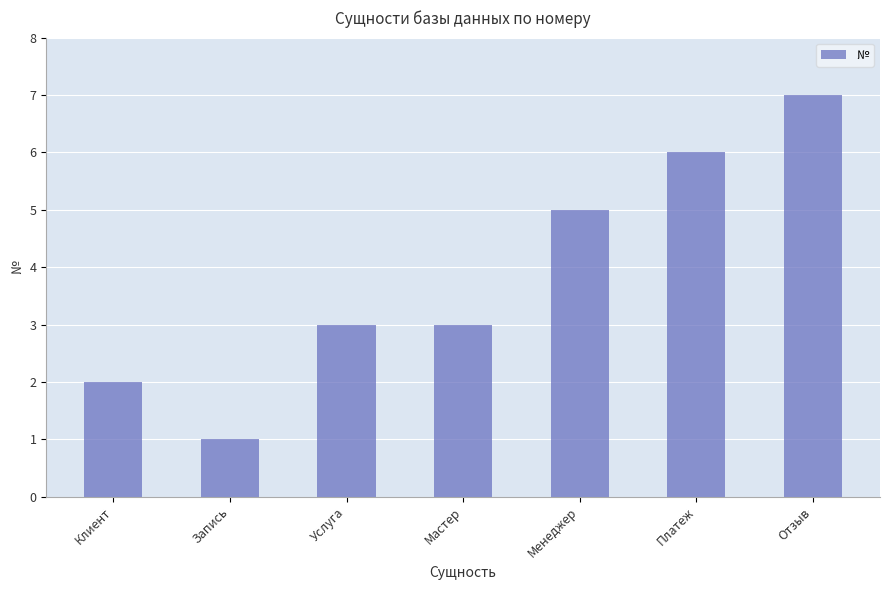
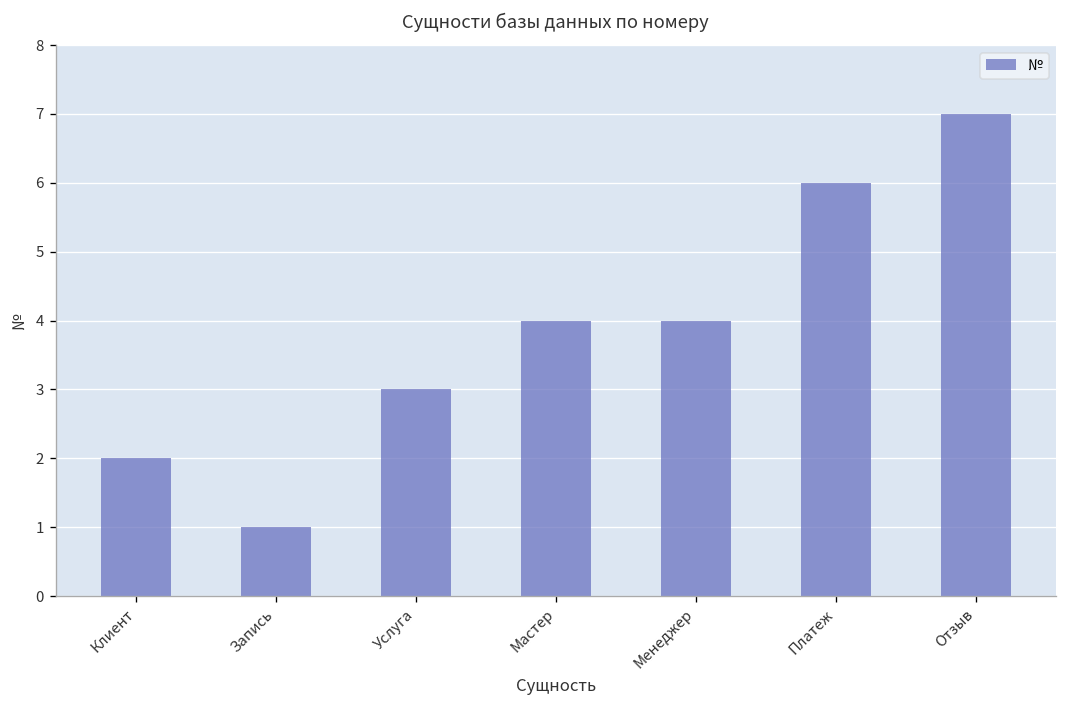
Мастер: 3 -> 4
Менеджер: 5 -> 4
